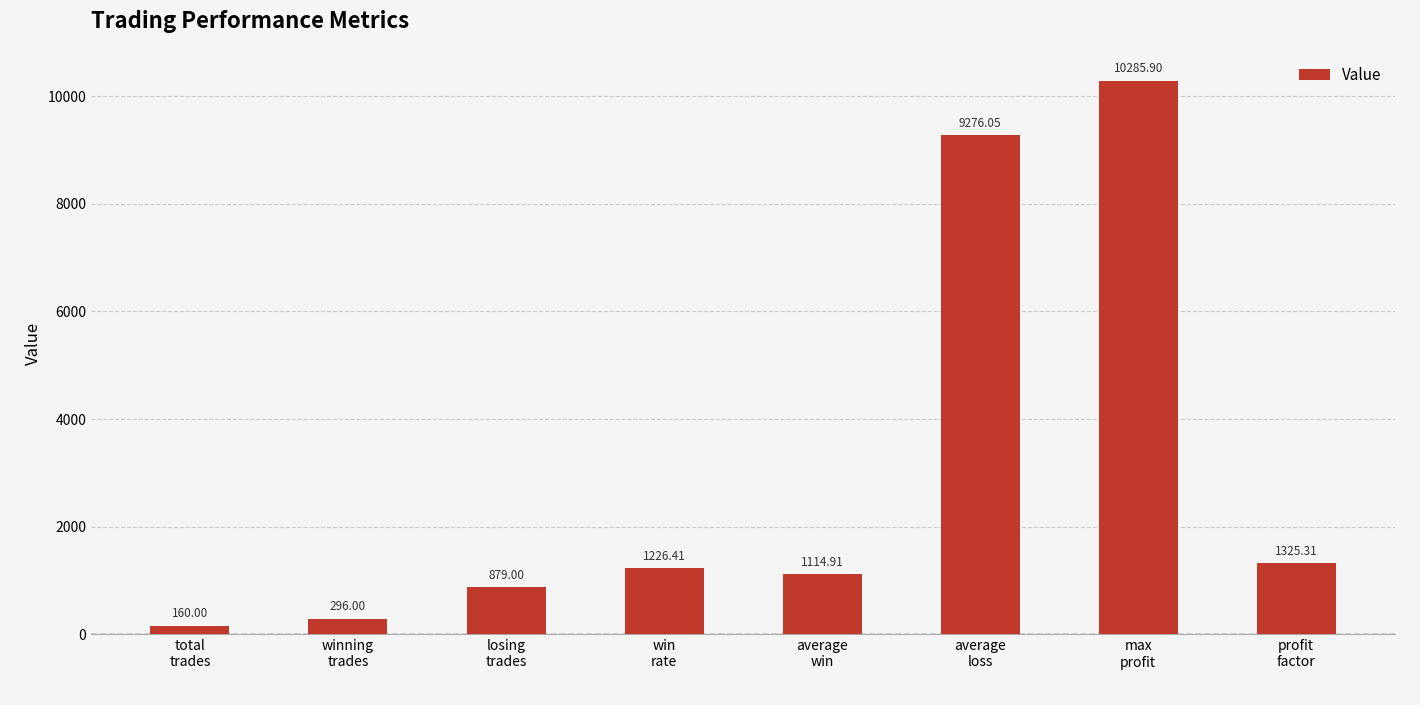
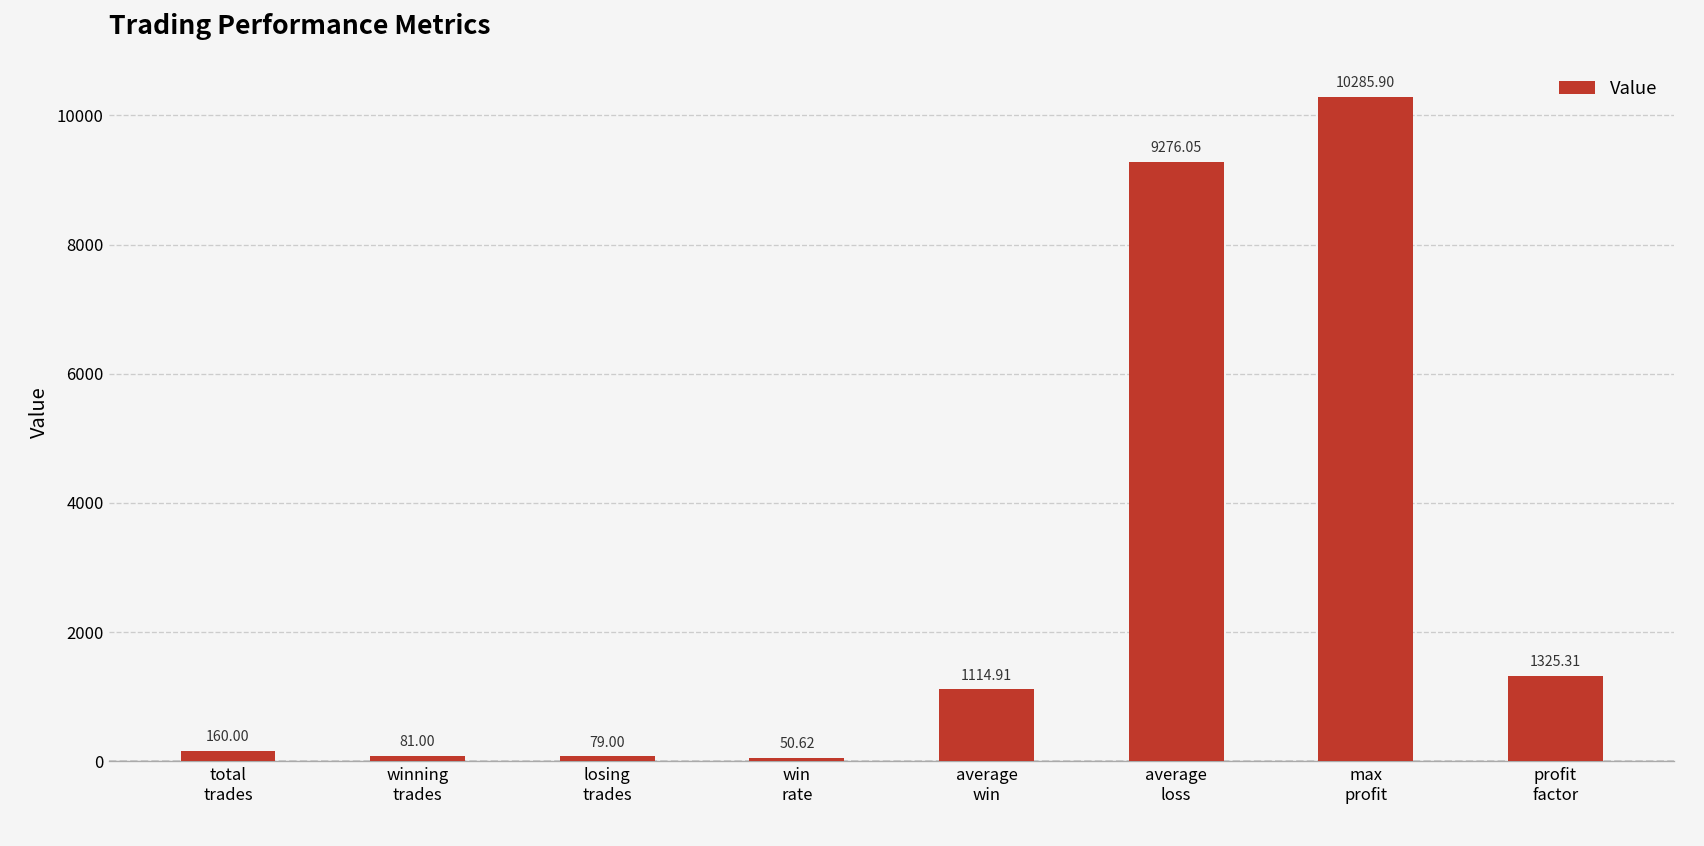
winning trades: 296.00 -> 81.00
losing trades: 879.00 -> 79.00
win rate: 1226.41 -> 50.62
